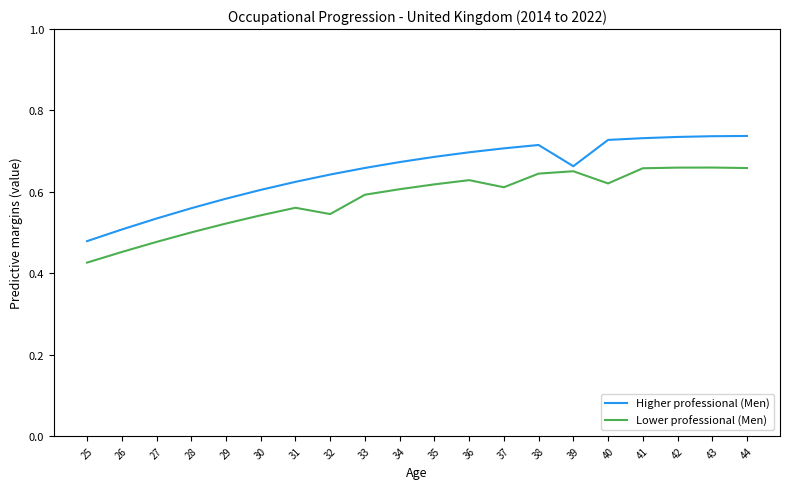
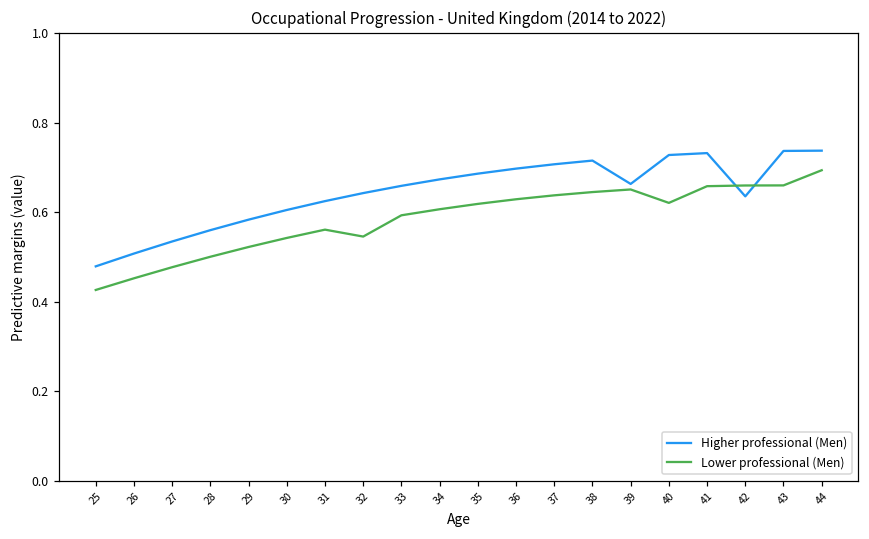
Lower professional (Men), 37: 0.61 -> 0.64
Higher professional (Men), 42: 0.73 -> 0.64
Lower professional (Men), 44: 0.66 -> 0.69
